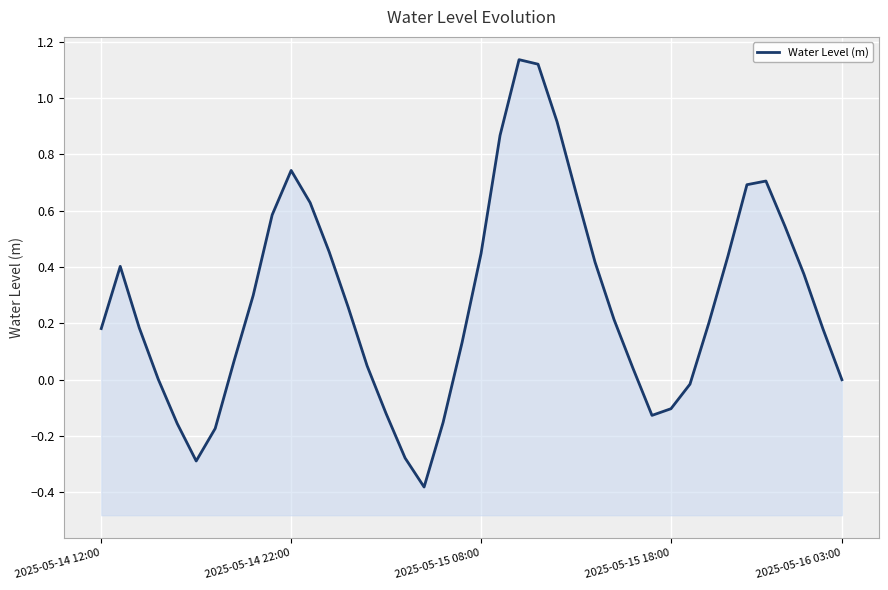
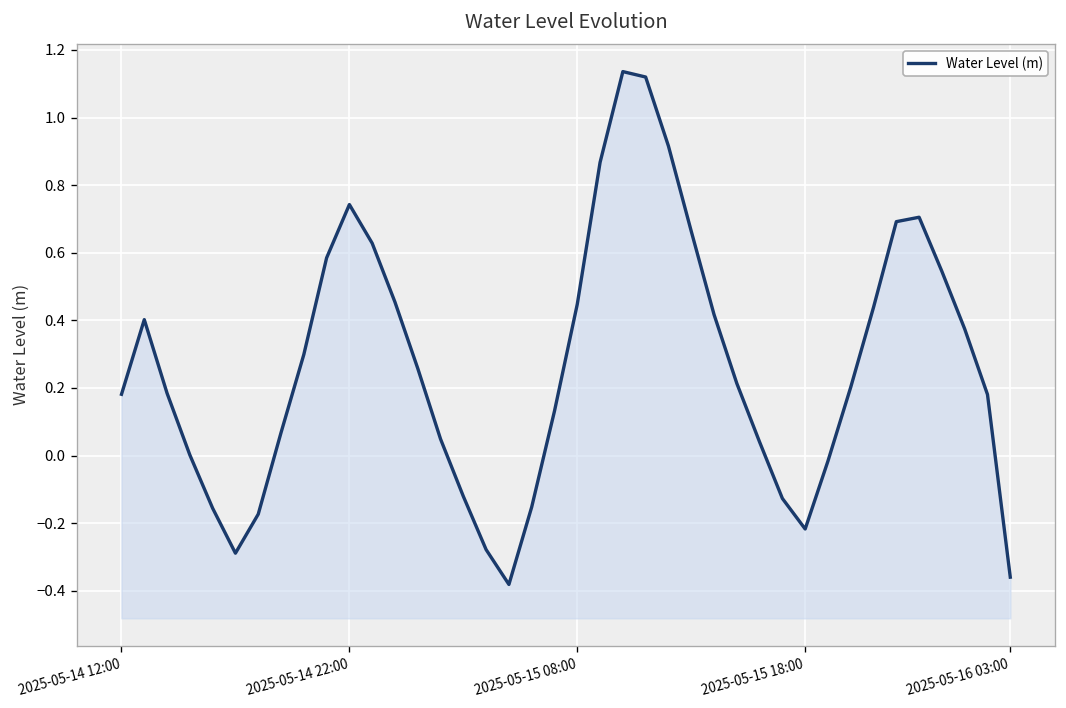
2025-05-15 18:00: -0.10 -> -0.22
2025-05-16 03:00: 0.00 -> -0.36
